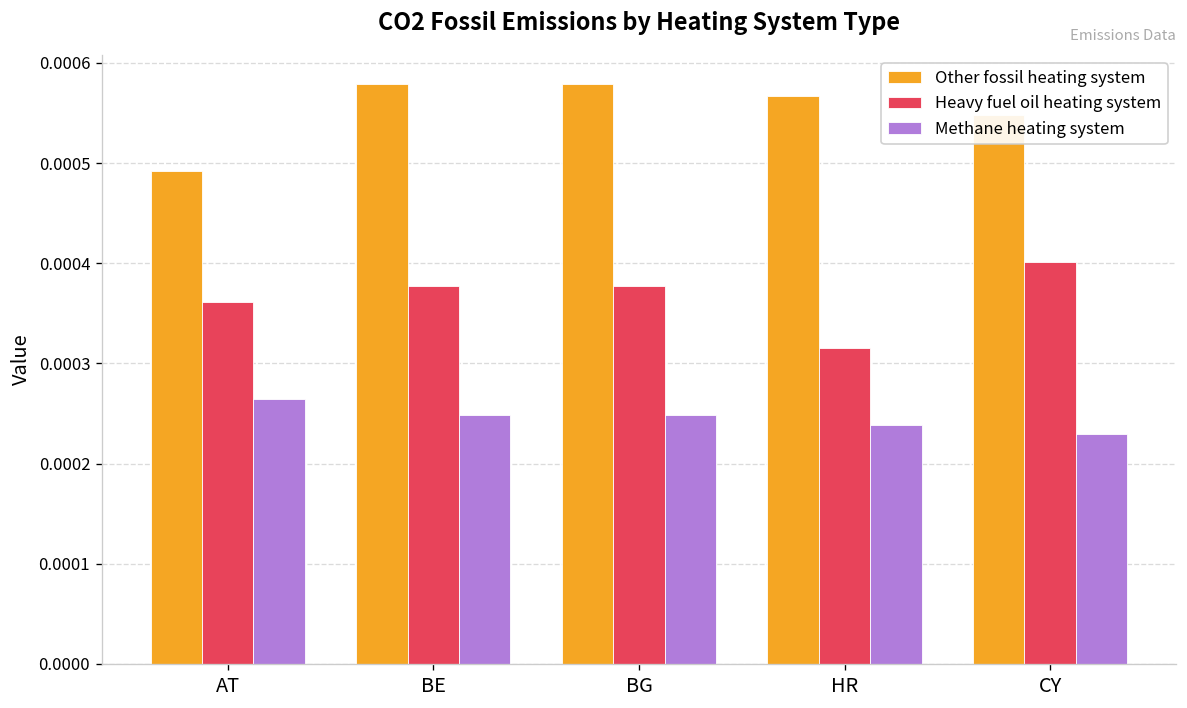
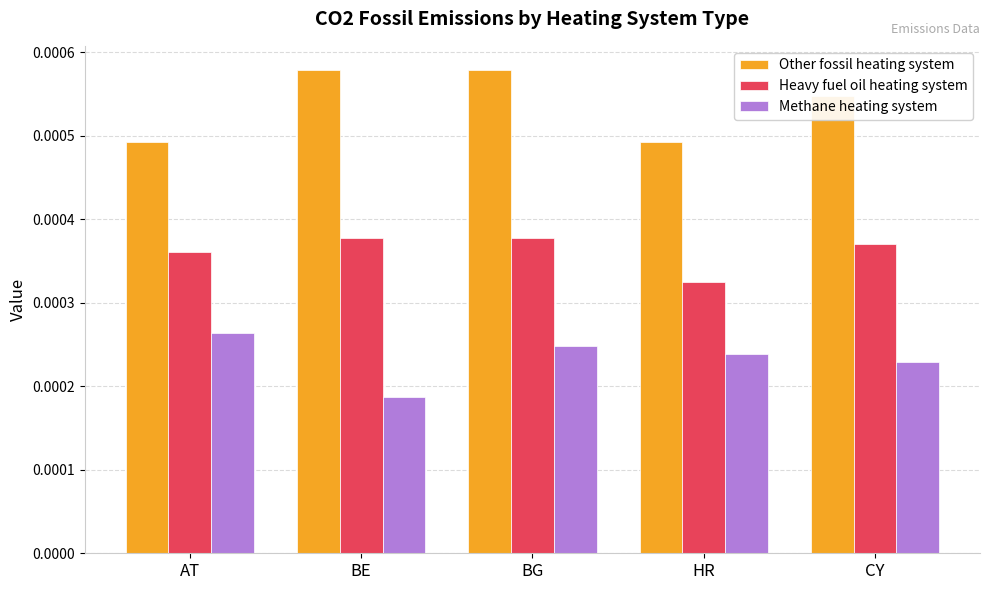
Methane heating system, BE: 0.00025 -> 0.00019
Other fossil heating system, HR: 0.00057 -> 0.00049
Heavy fuel oil heating system, HR: 0.00031 -> 0.00033
Heavy fuel oil heating system, CY: 0.00040 -> 0.00037
